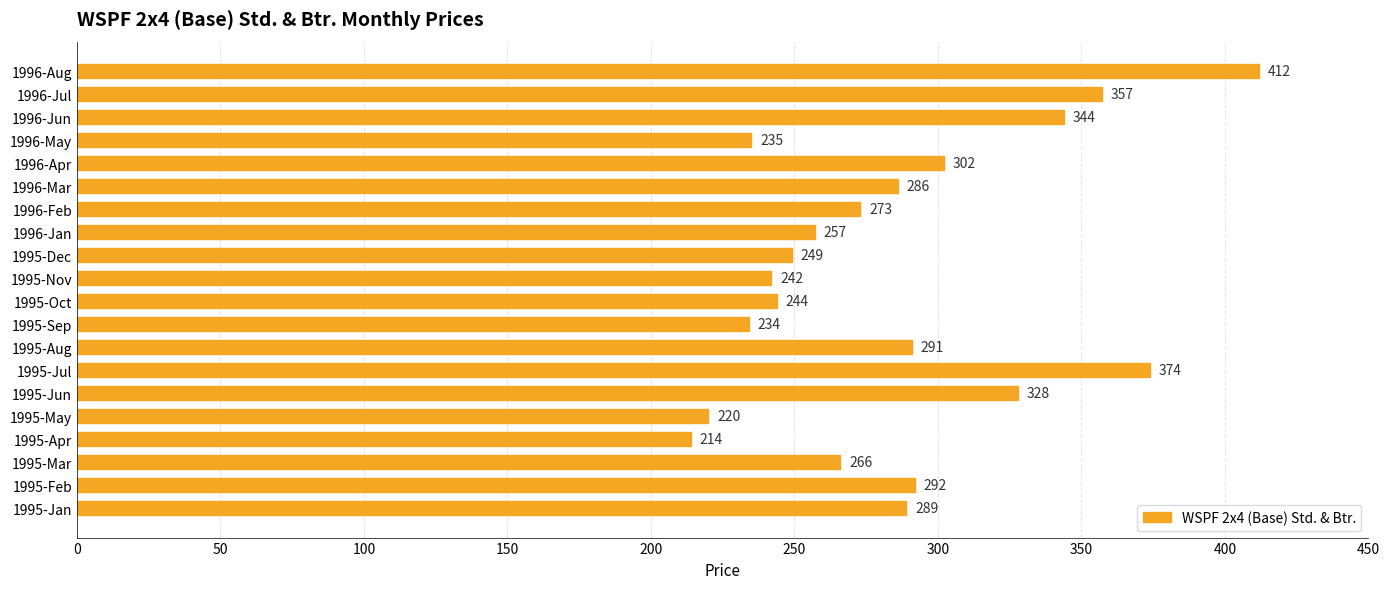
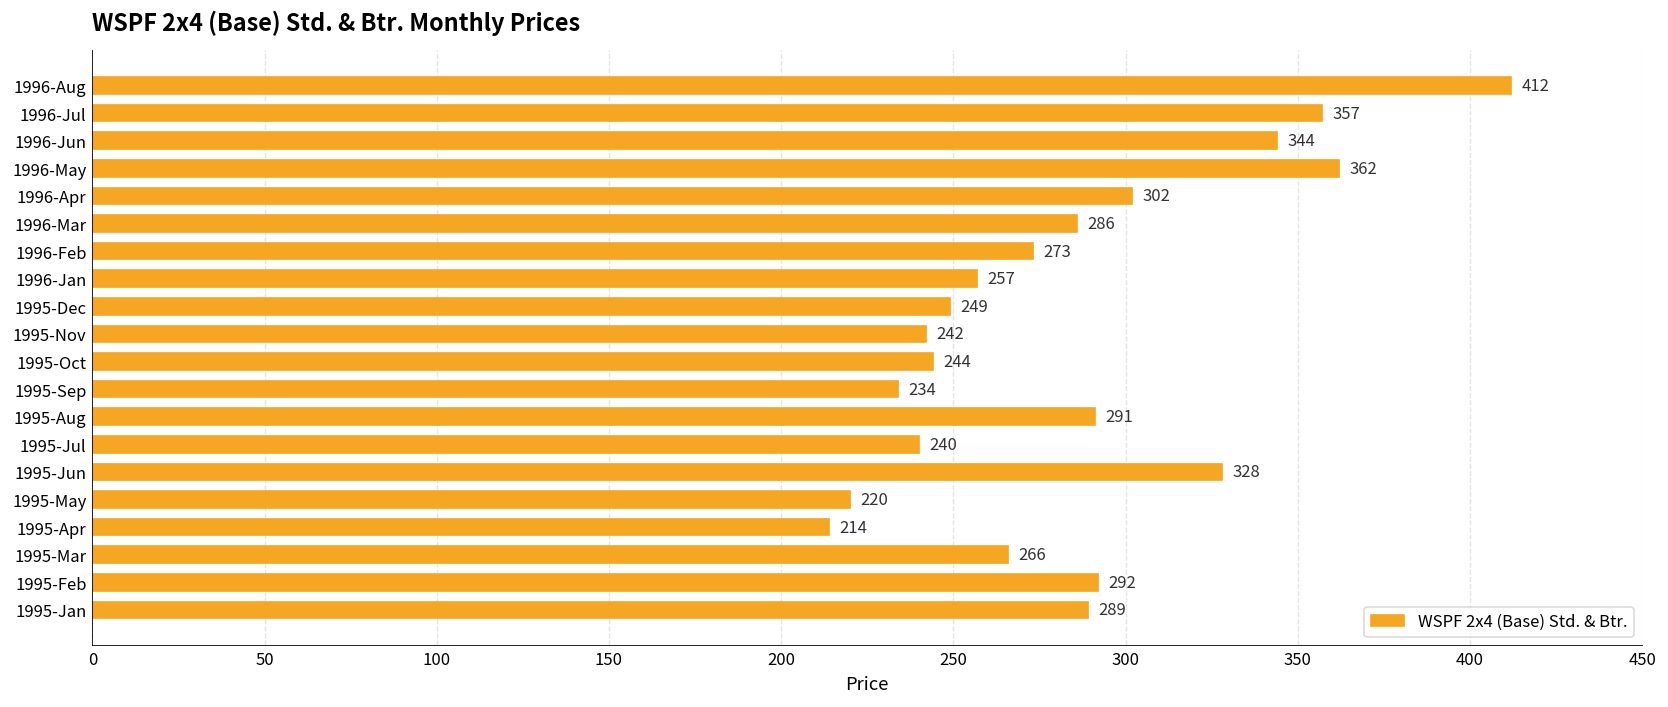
1996-May: 235 -> 362
1995-Jul: 374 -> 240
